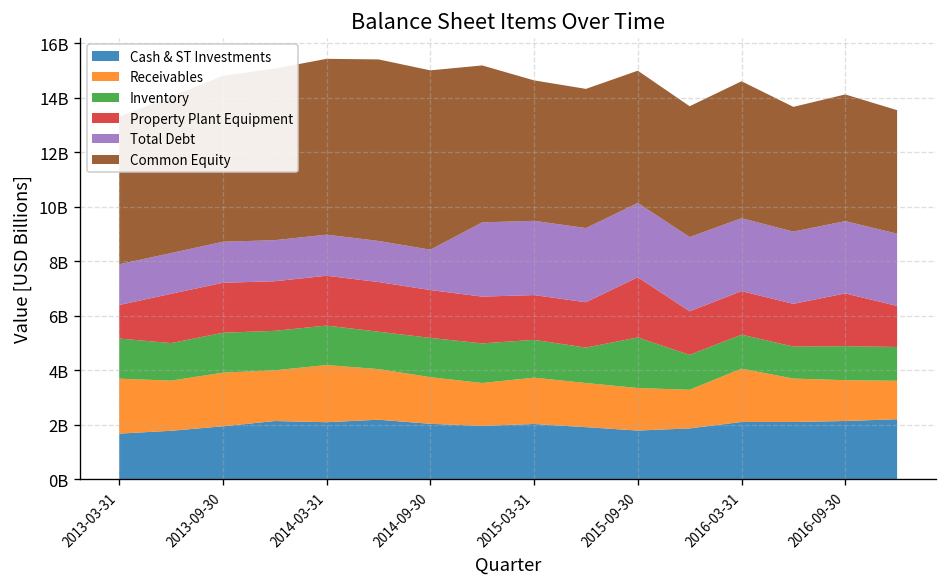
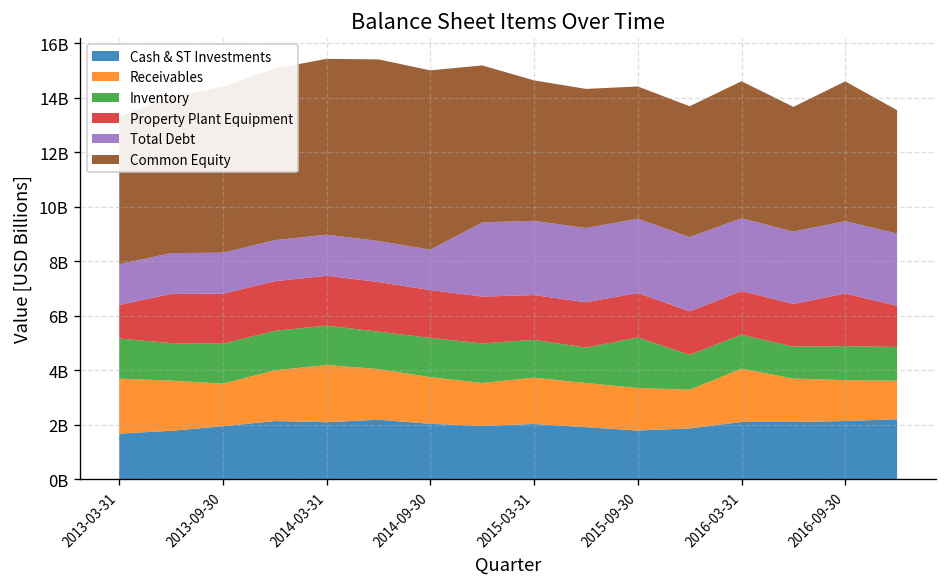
Receivables, 2013-09-30: 2000000000 -> 1600000000
Property Plant Equipment, 2015-09-30: 2200000000 -> 1600000000
Common Equity, 2016-09-30: 4700000000 -> 5100000000
